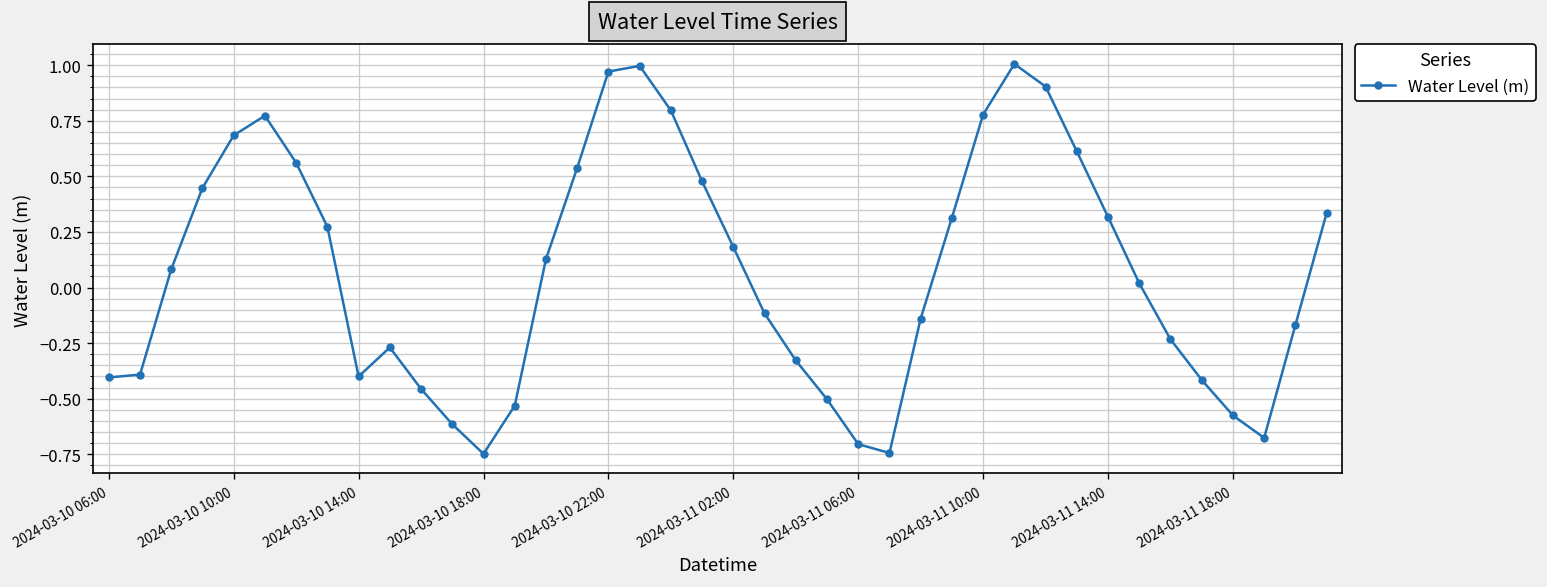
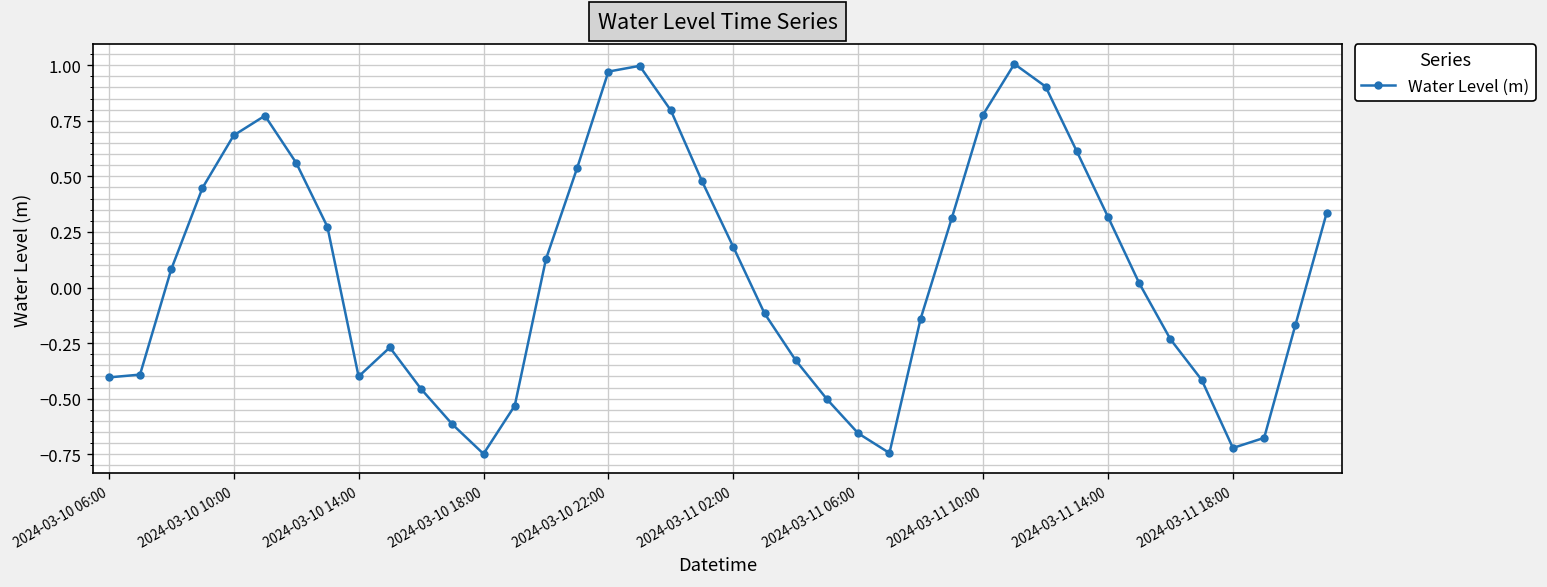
2024-03-11 06:00: -0.70 -> -0.66
2024-03-11 18:00: -0.57 -> -0.72
